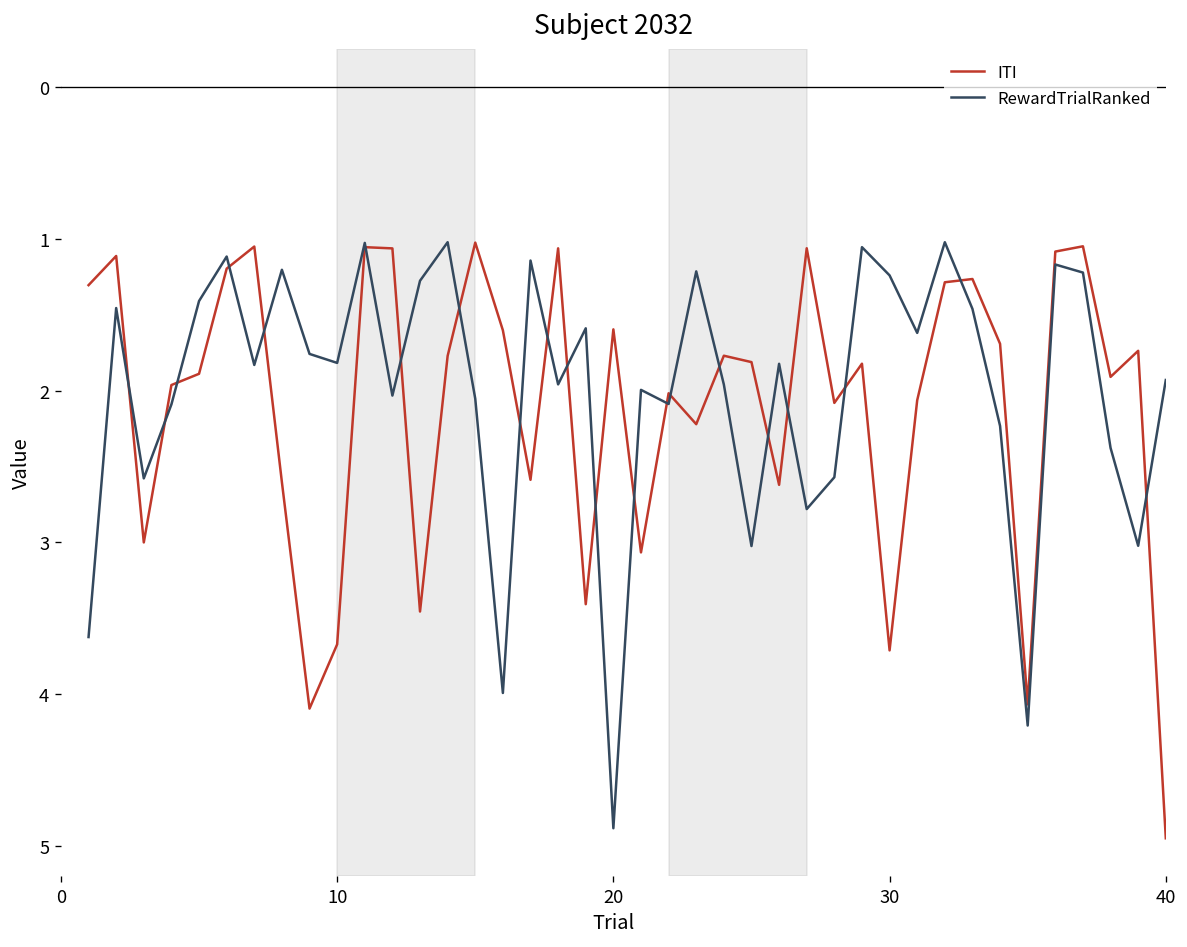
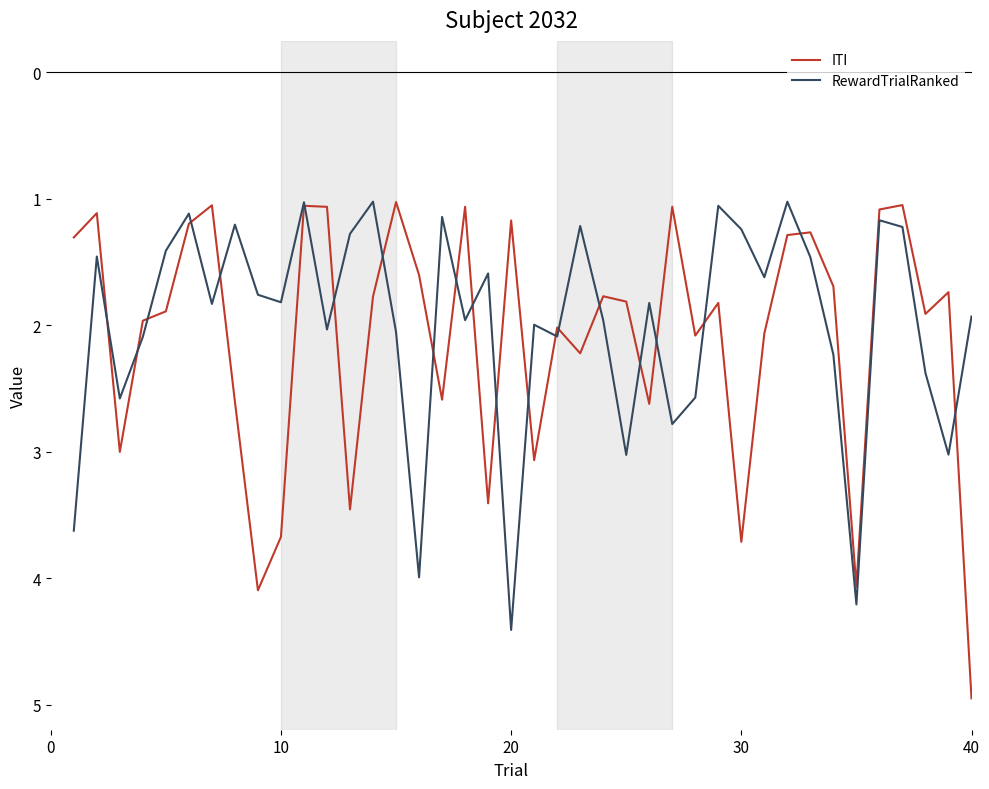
ITI, 20: 1.60 -> 1.17
RewardTrialRanked, 20: 4.88 -> 4.41
